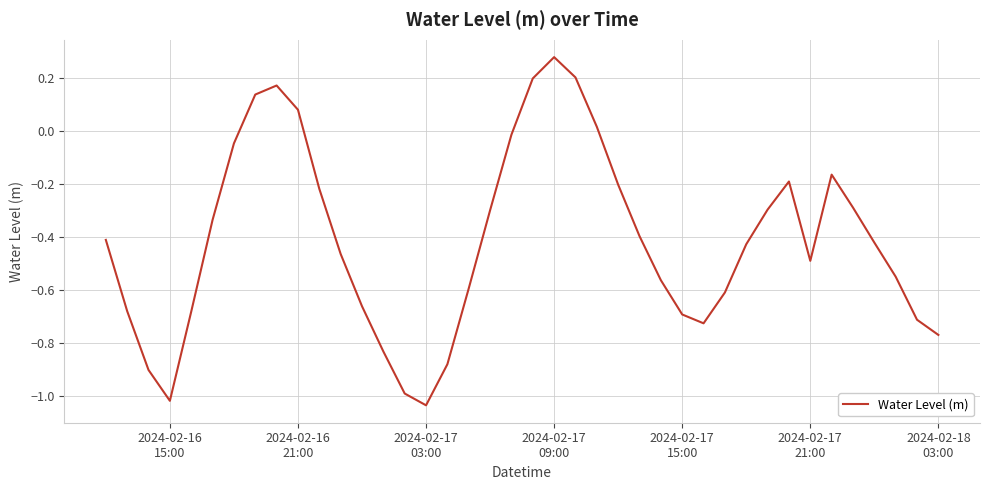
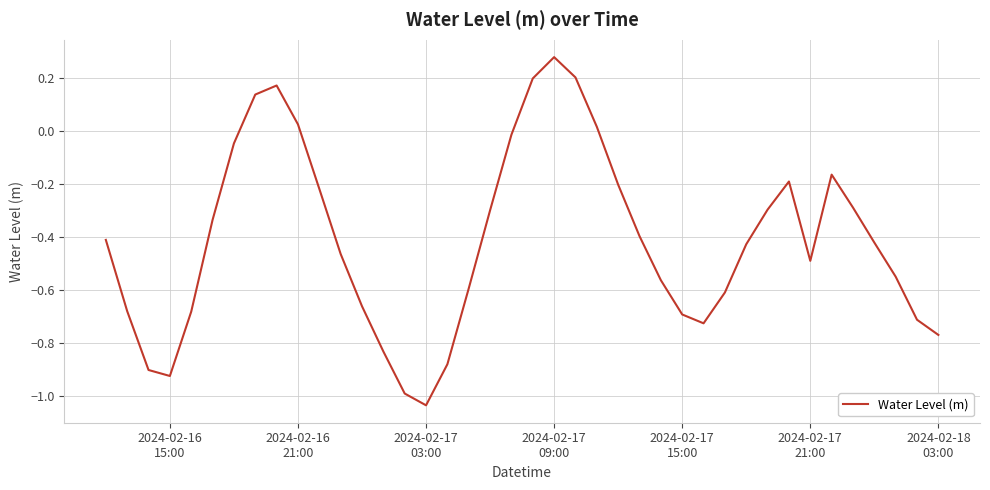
2024-02-16 15:00: -1.02 -> -0.92
2024-02-16 21:00: 0.08 -> 0.02
